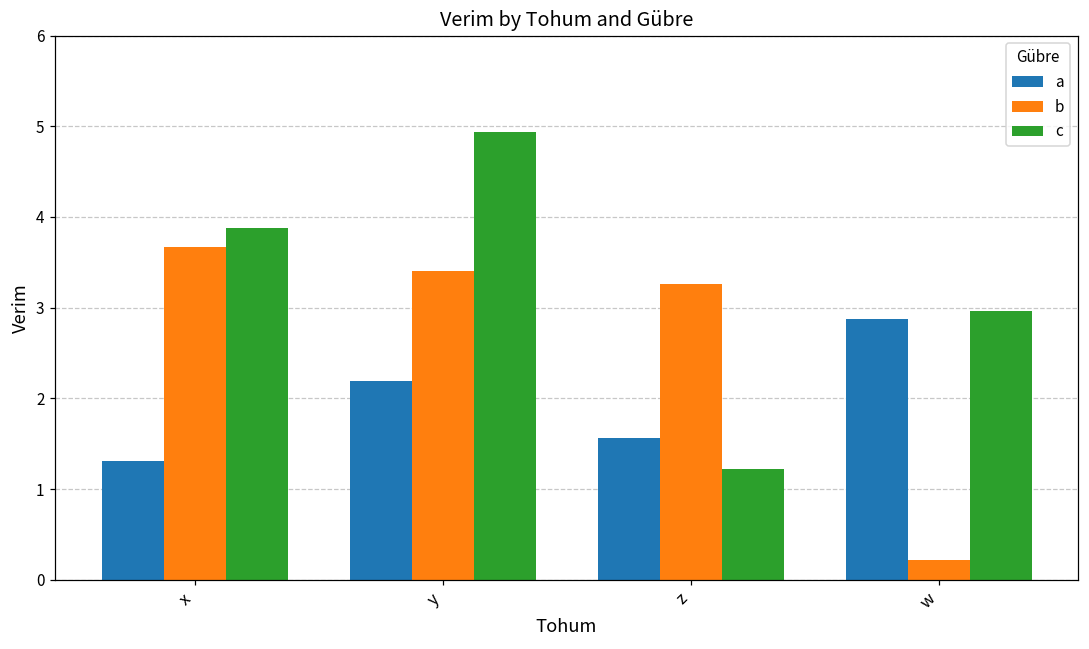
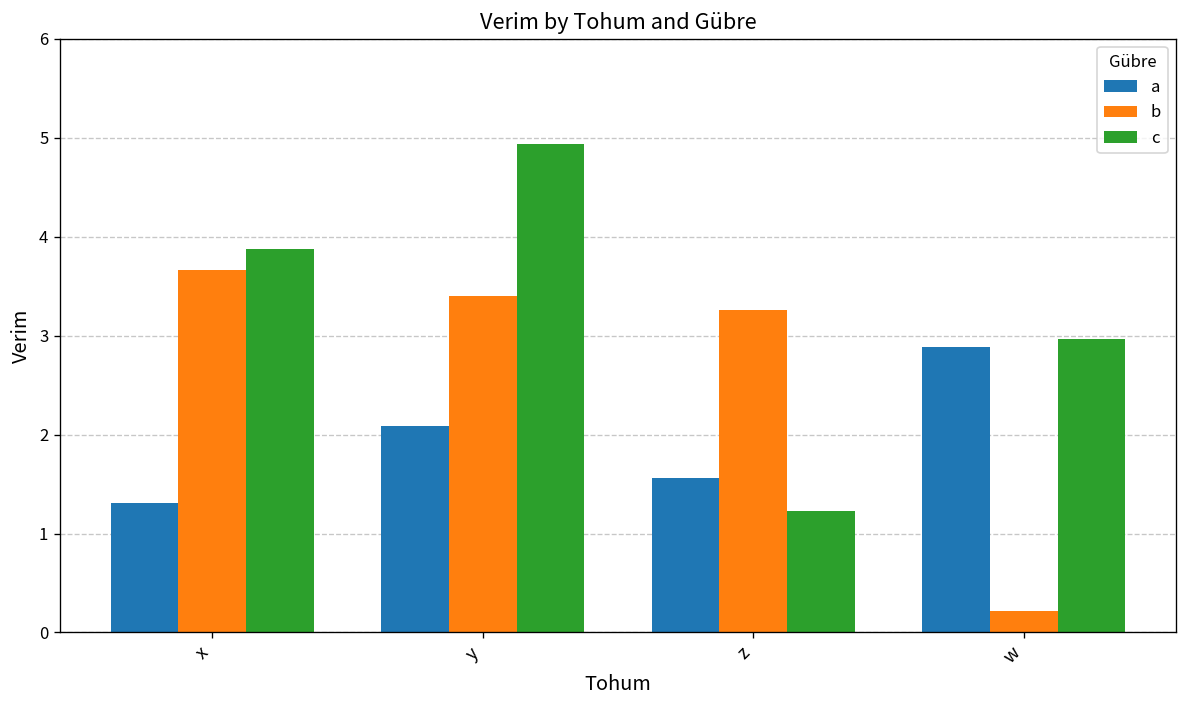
a, y: 2.2 -> 2.1
